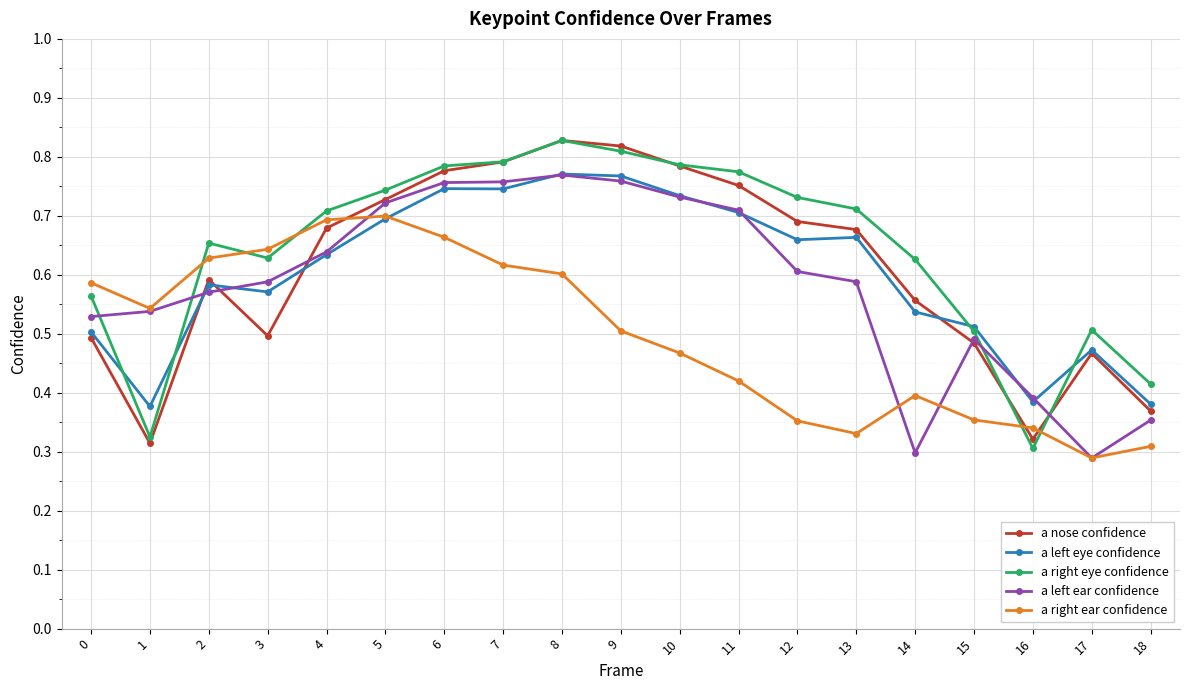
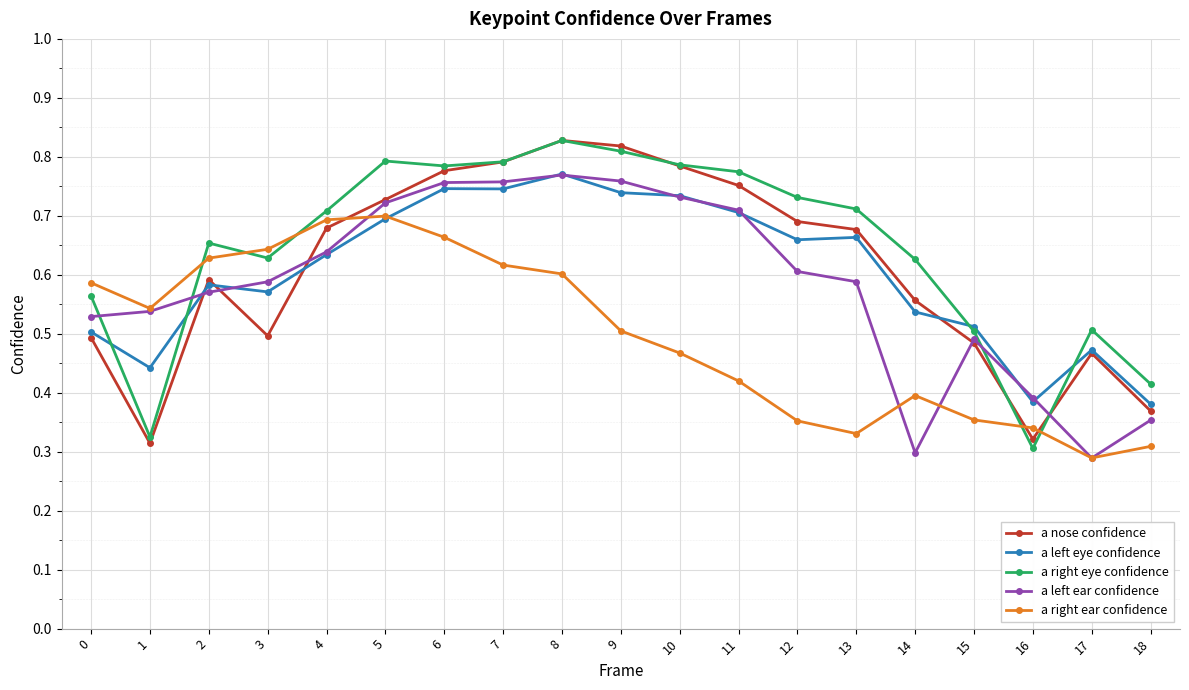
a left eye confidence, 1: 0.38 -> 0.44
a right eye confidence, 5: 0.74 -> 0.79
a left eye confidence, 9: 0.77 -> 0.74
